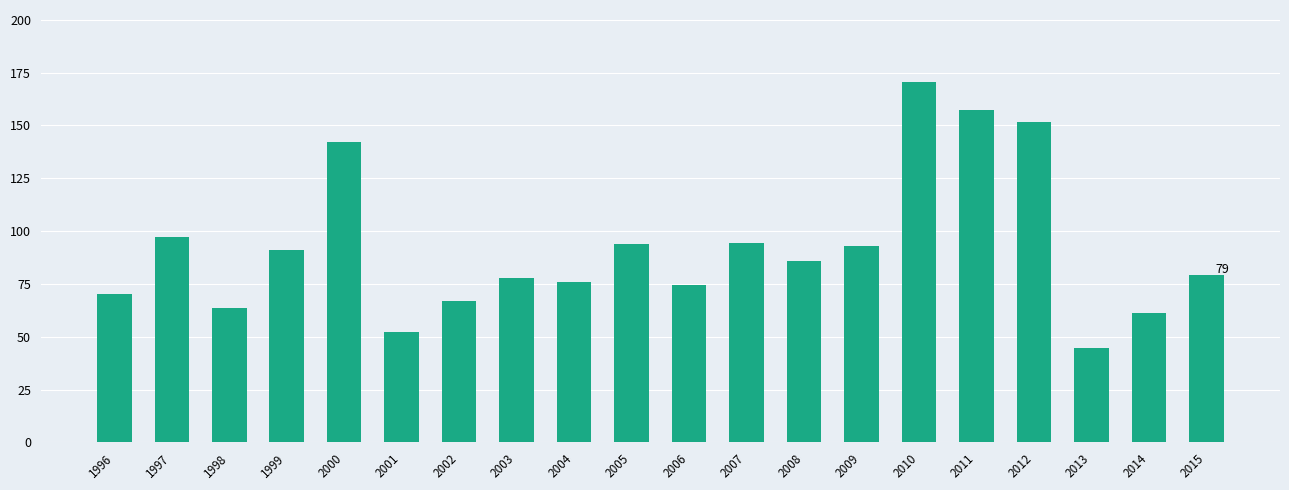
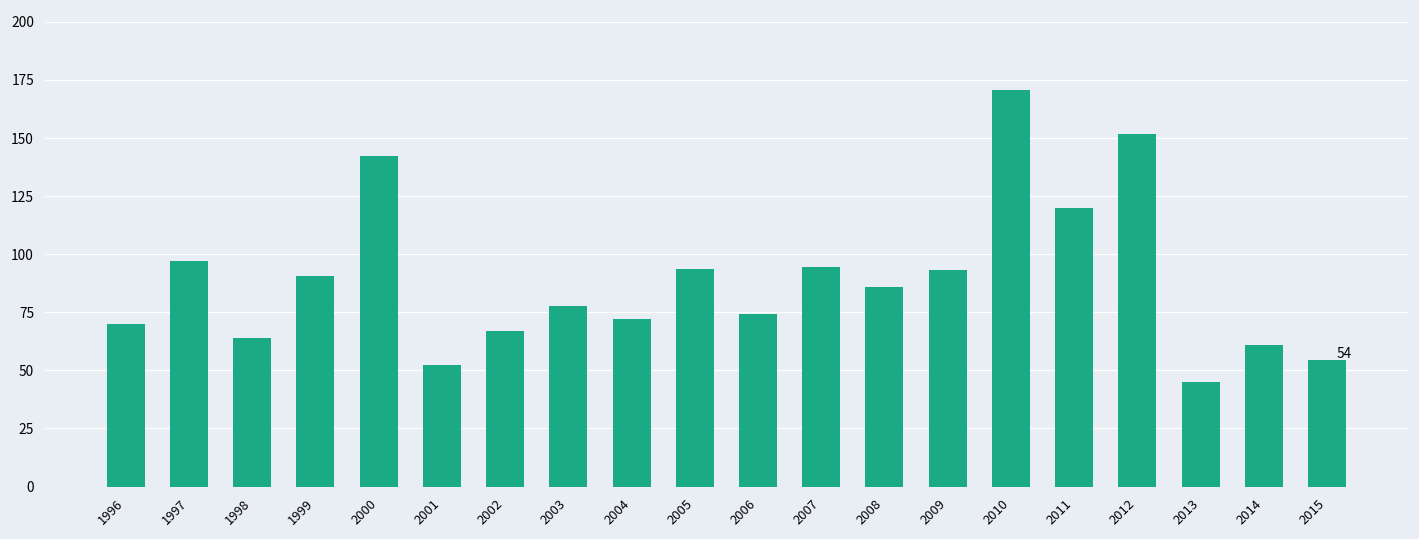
2004: 76 -> 72
2011: 158 -> 120
2015: 79 -> 54
